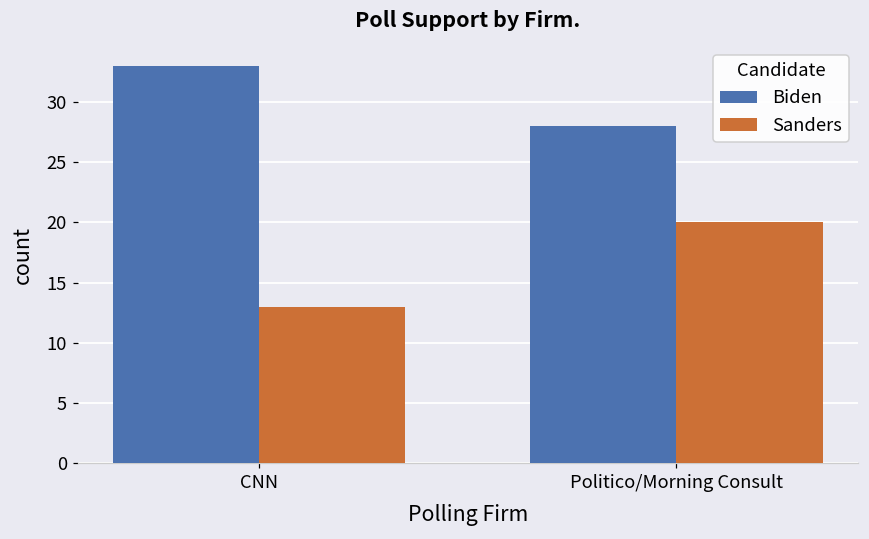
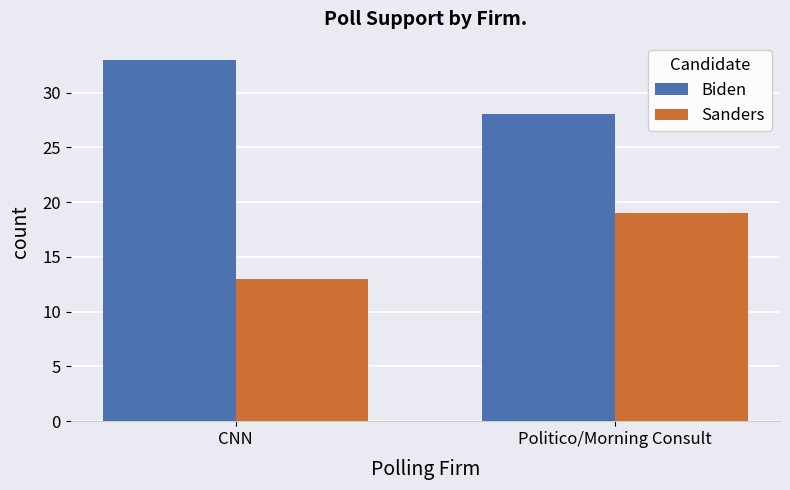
Sanders, Politico/Morning Consult: 20 -> 19
